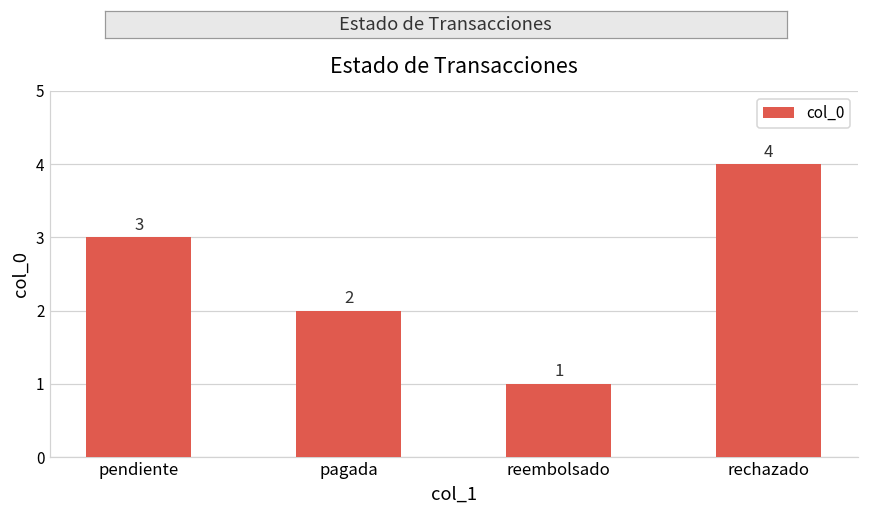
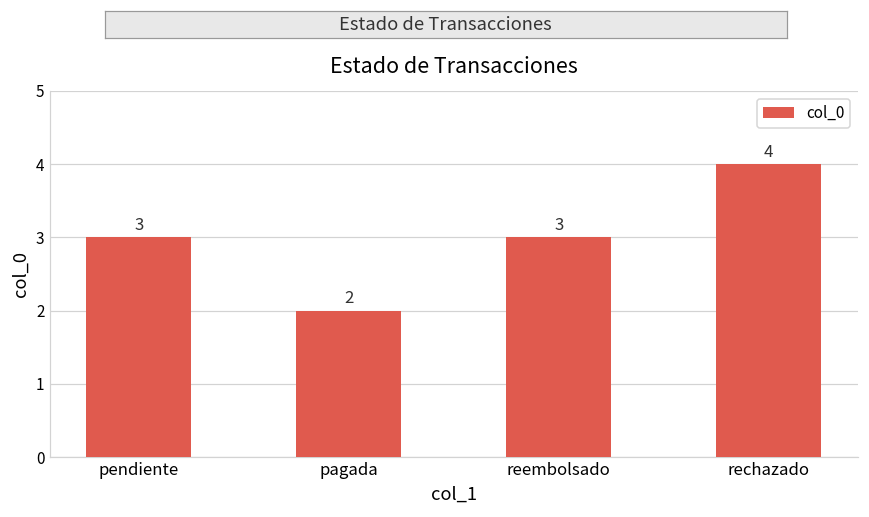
reembolsado: 1 -> 3
